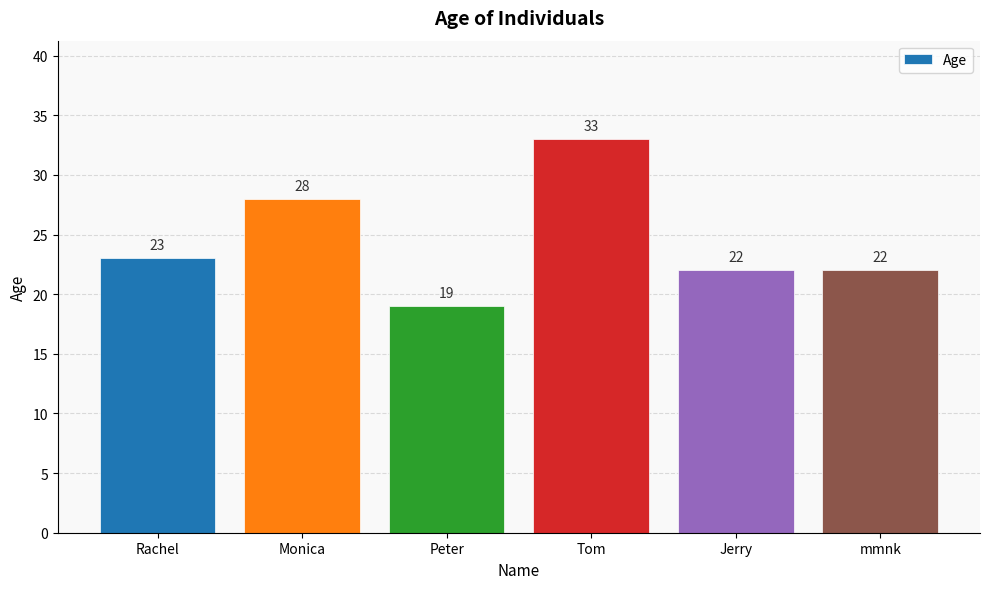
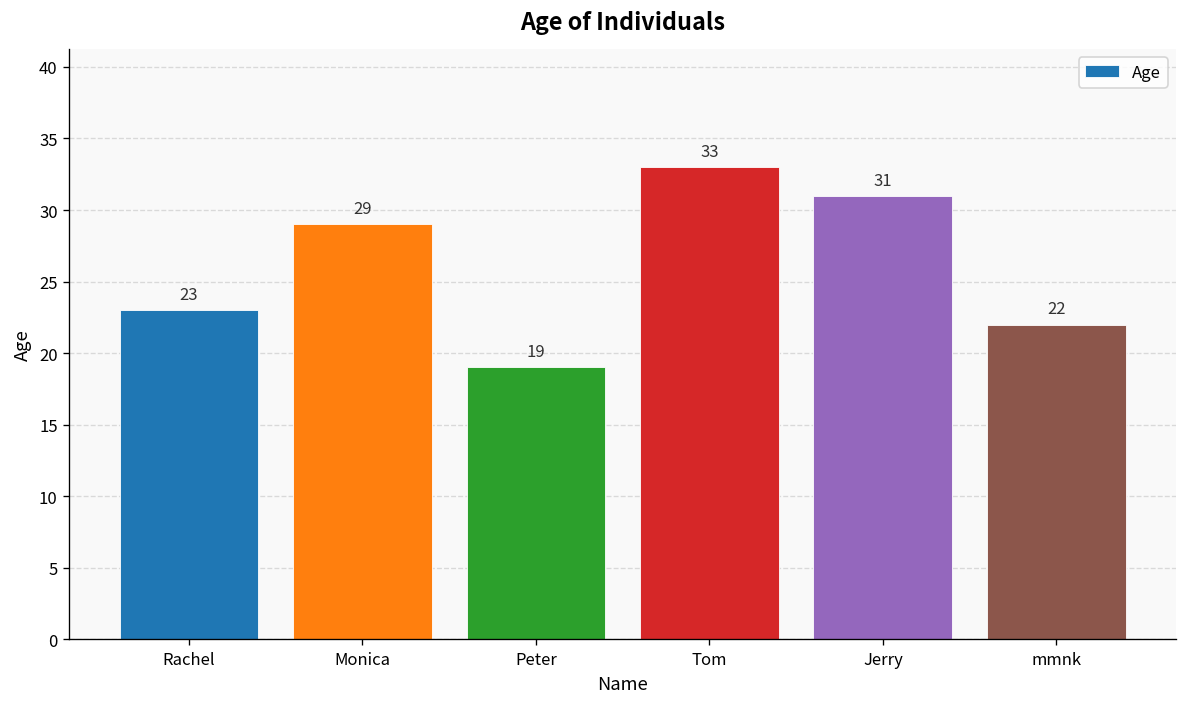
Monica: 28 -> 29
Jerry: 22 -> 31
